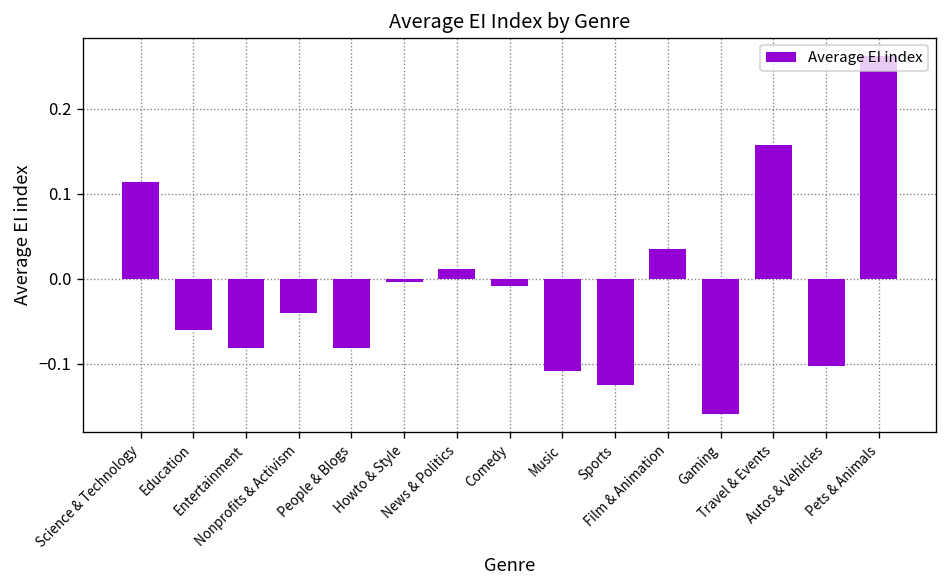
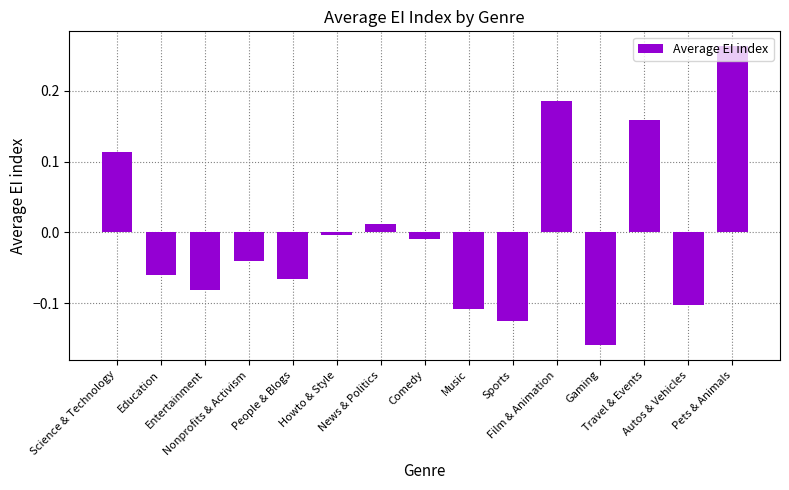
People & Blogs: -0.08 -> -0.07
Film & Animation: 0.04 -> 0.19
